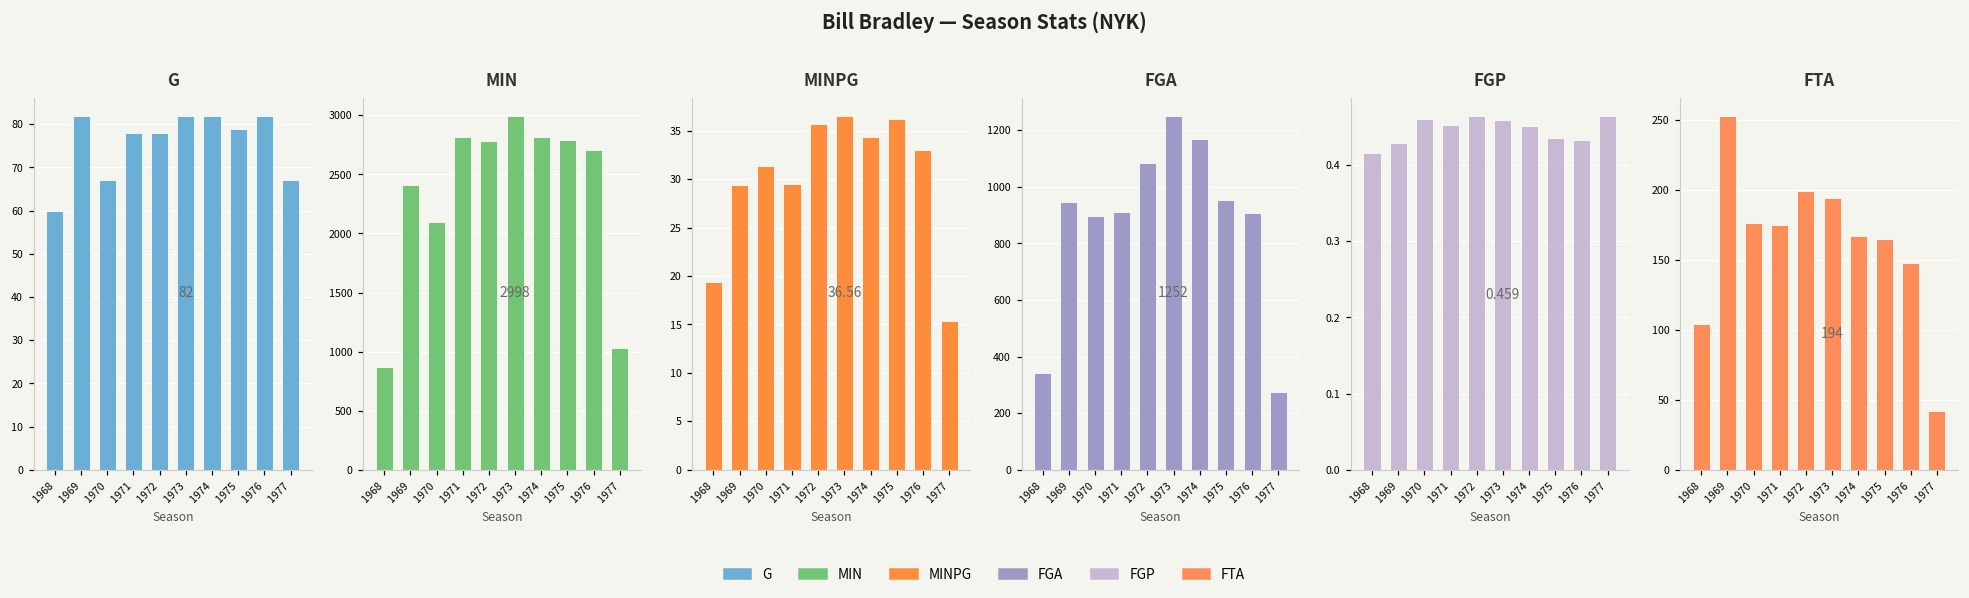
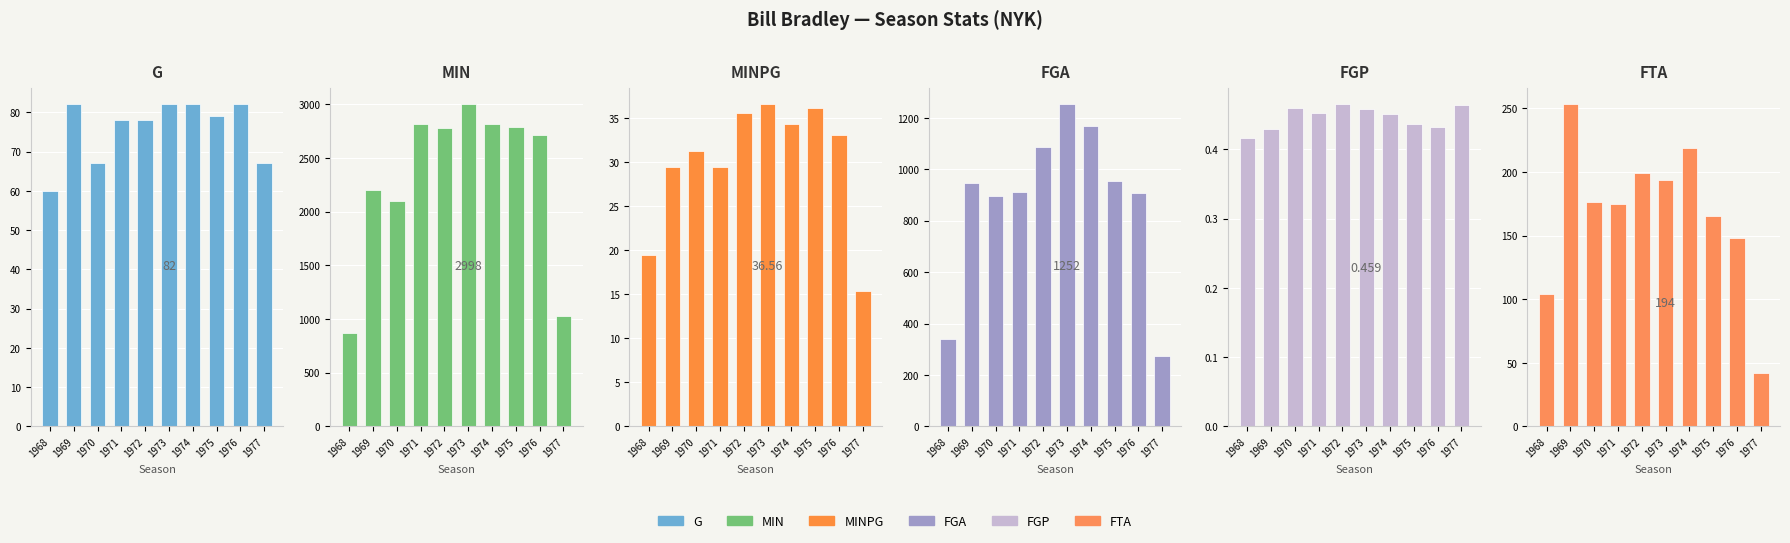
MIN, 1969: 2410 -> 2200
FTA, 1974: 167 -> 219
